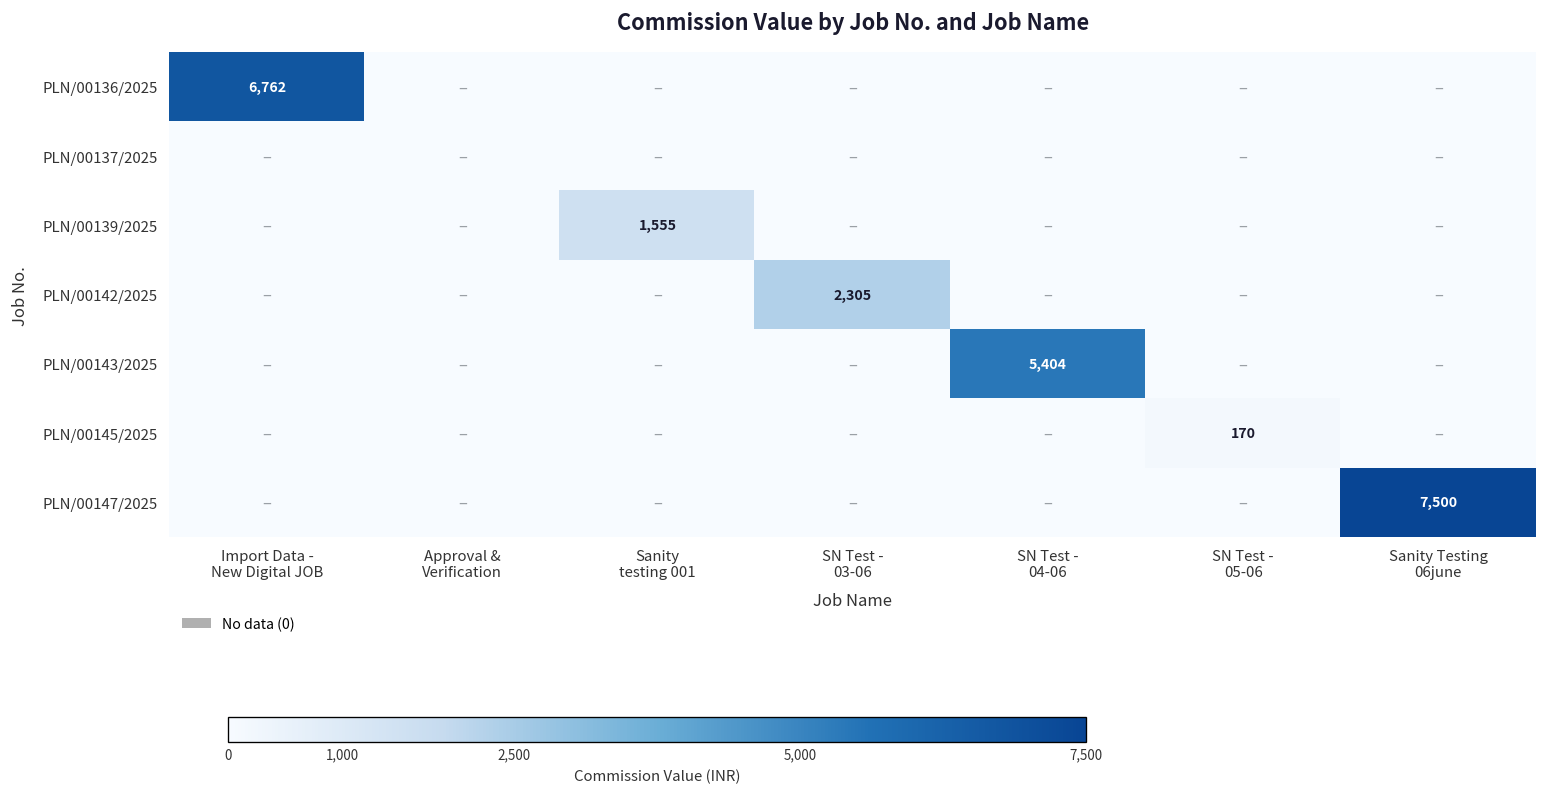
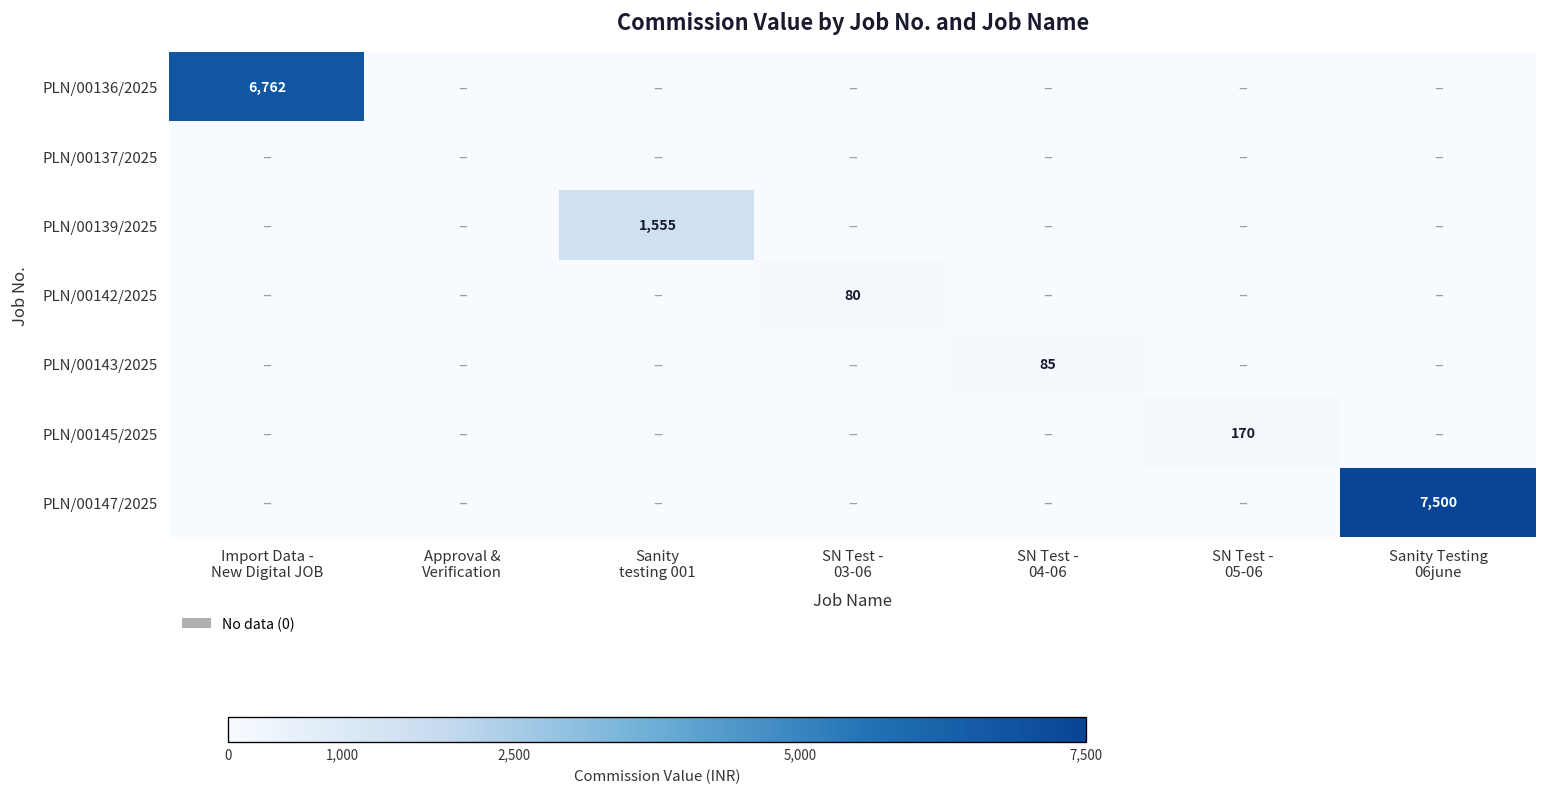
PLN/00142/2025, SN Test - 03-06: 2,305 -> 80
PLN/00143/2025, SN Test - 04-06: 5,404 -> 85
